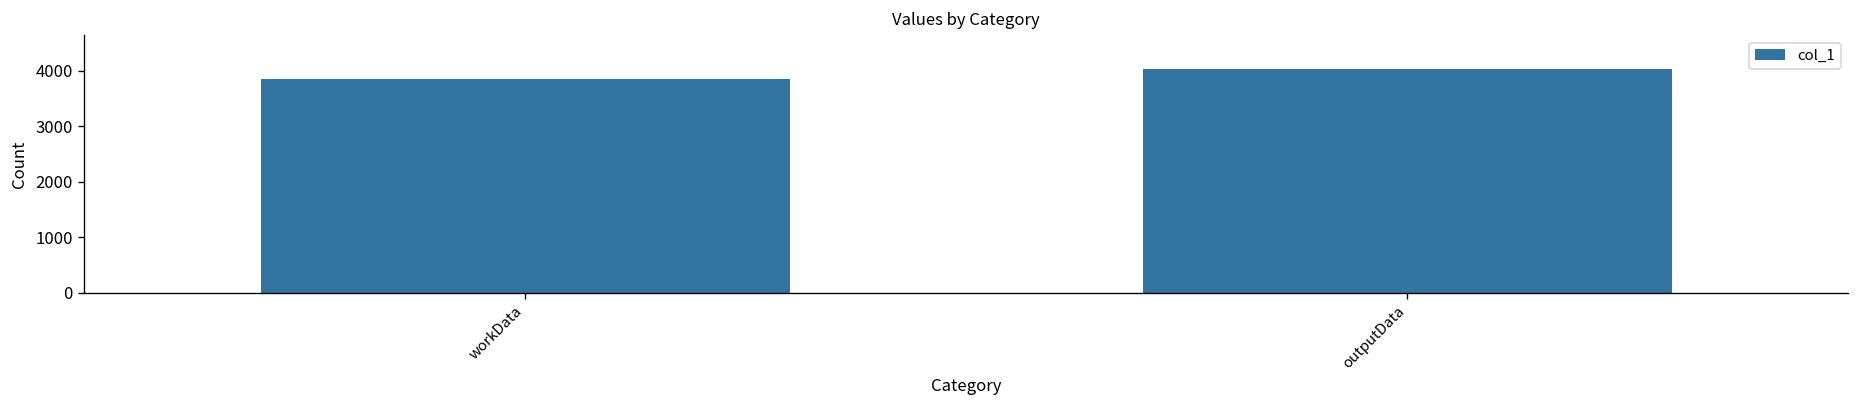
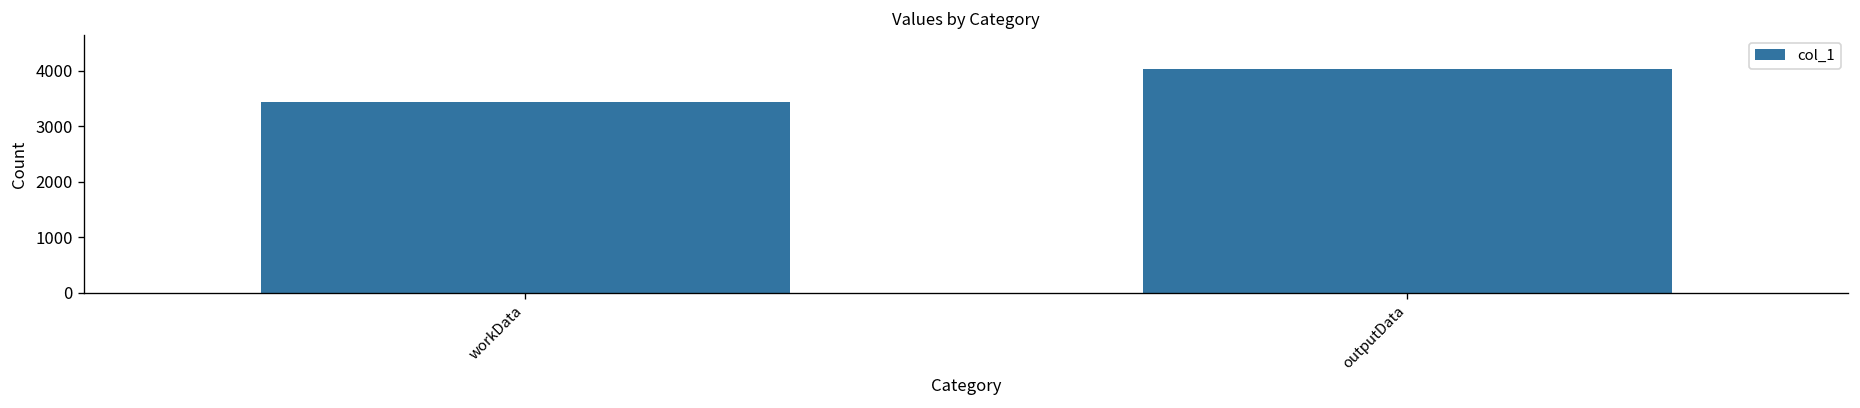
workData: 3900 -> 3400
